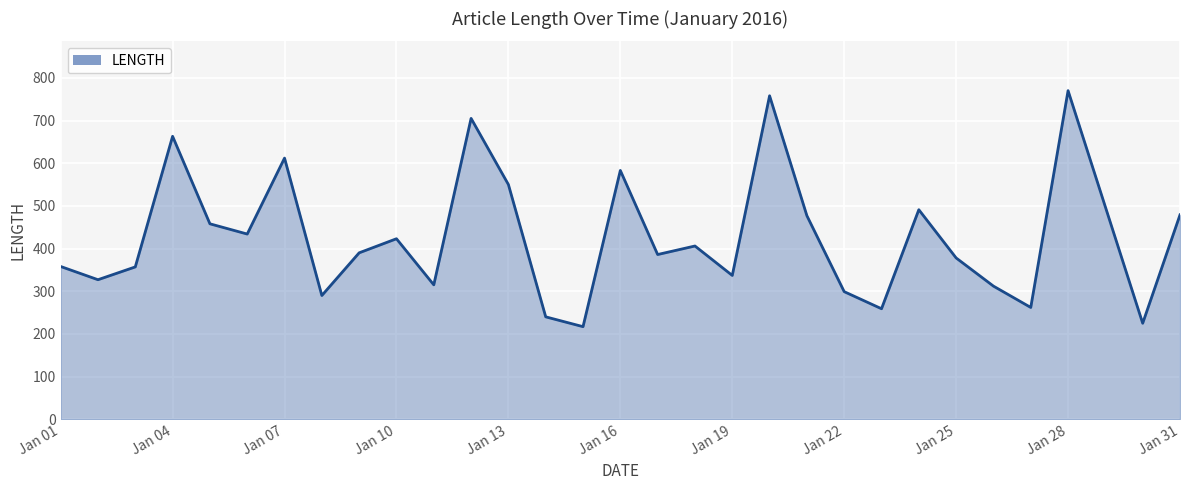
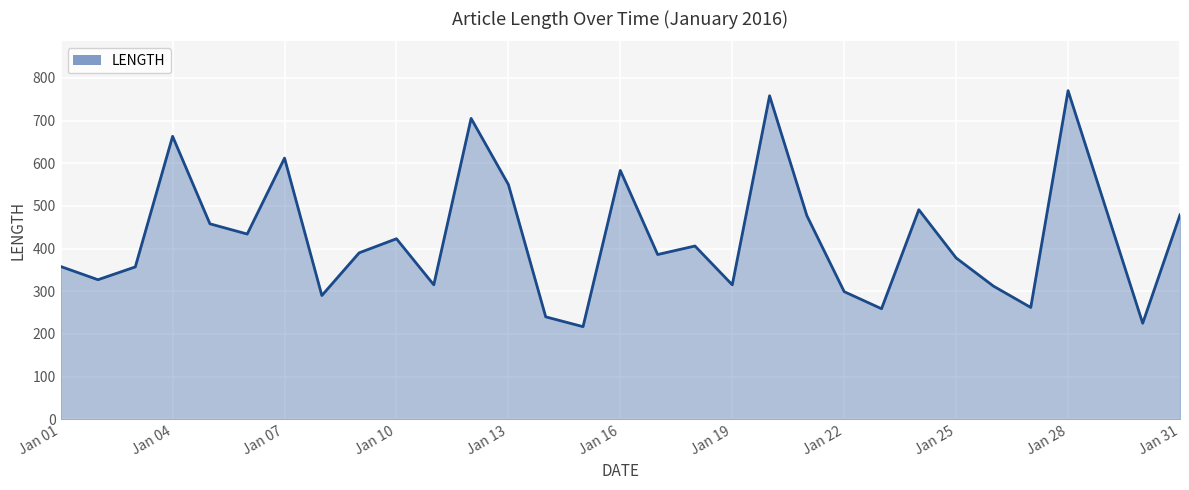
Jan 19: 340 -> 320
